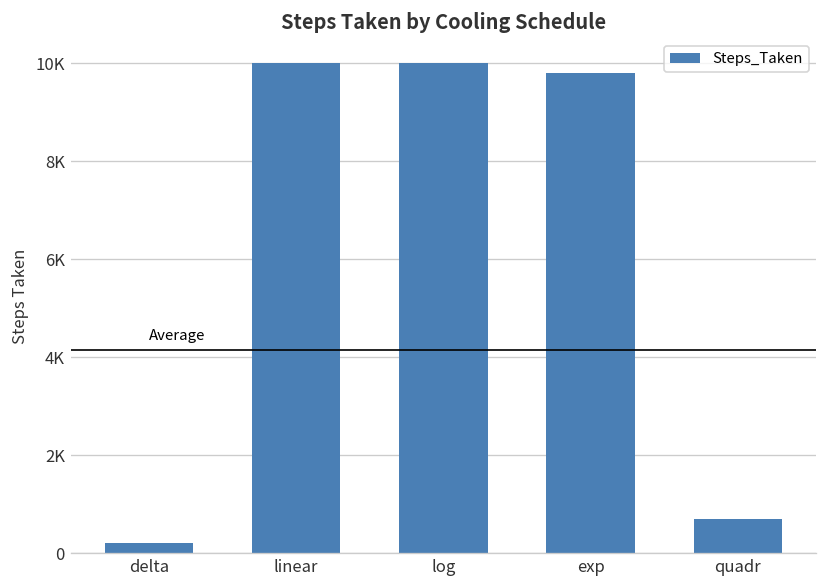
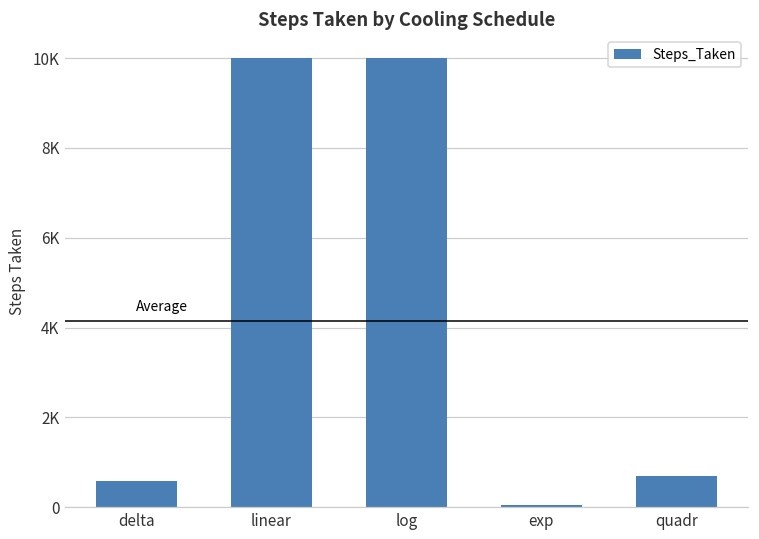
delta: 200 -> 600
exp: 9800 -> 0
